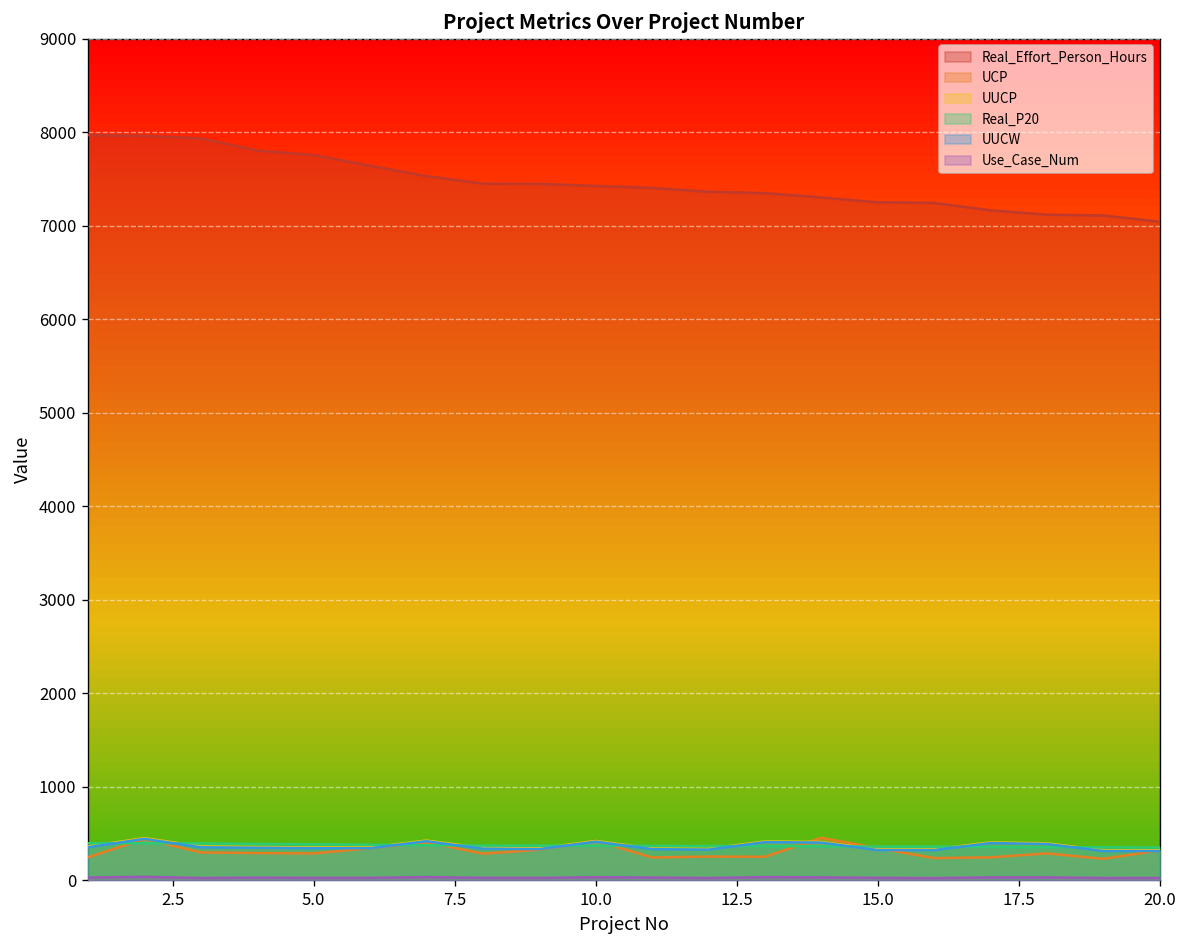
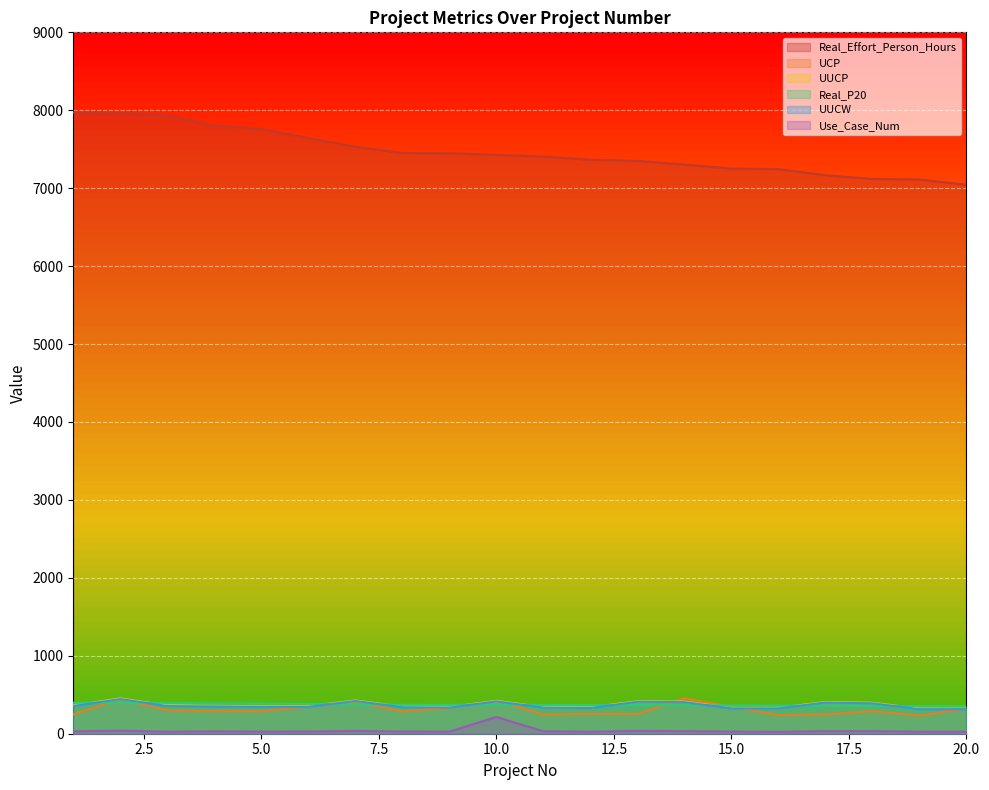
Use_Case_Num, 10.0: 0 -> 200
